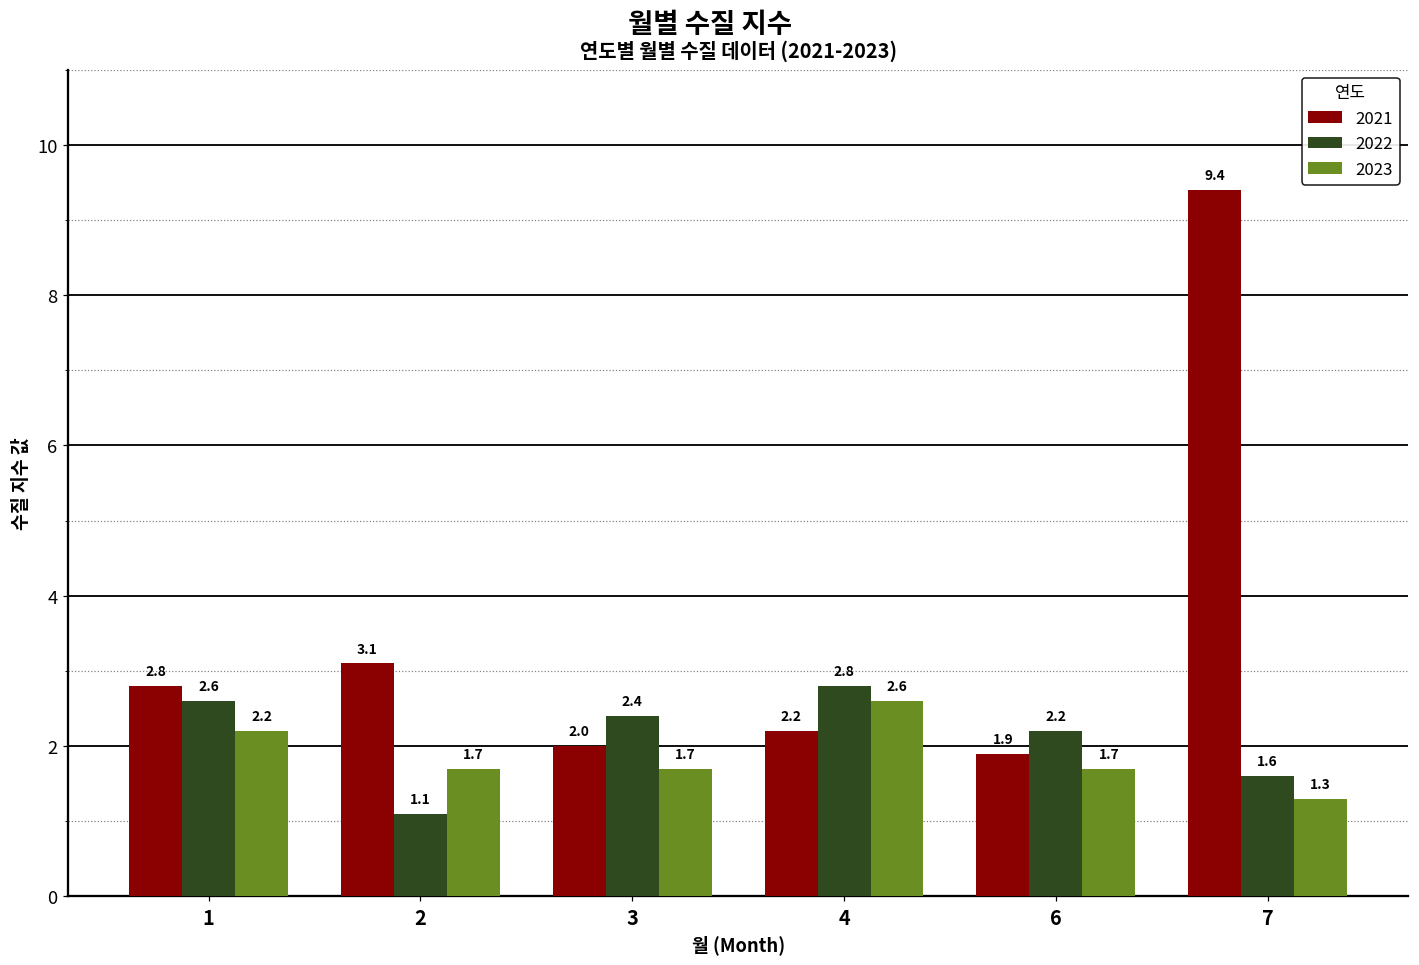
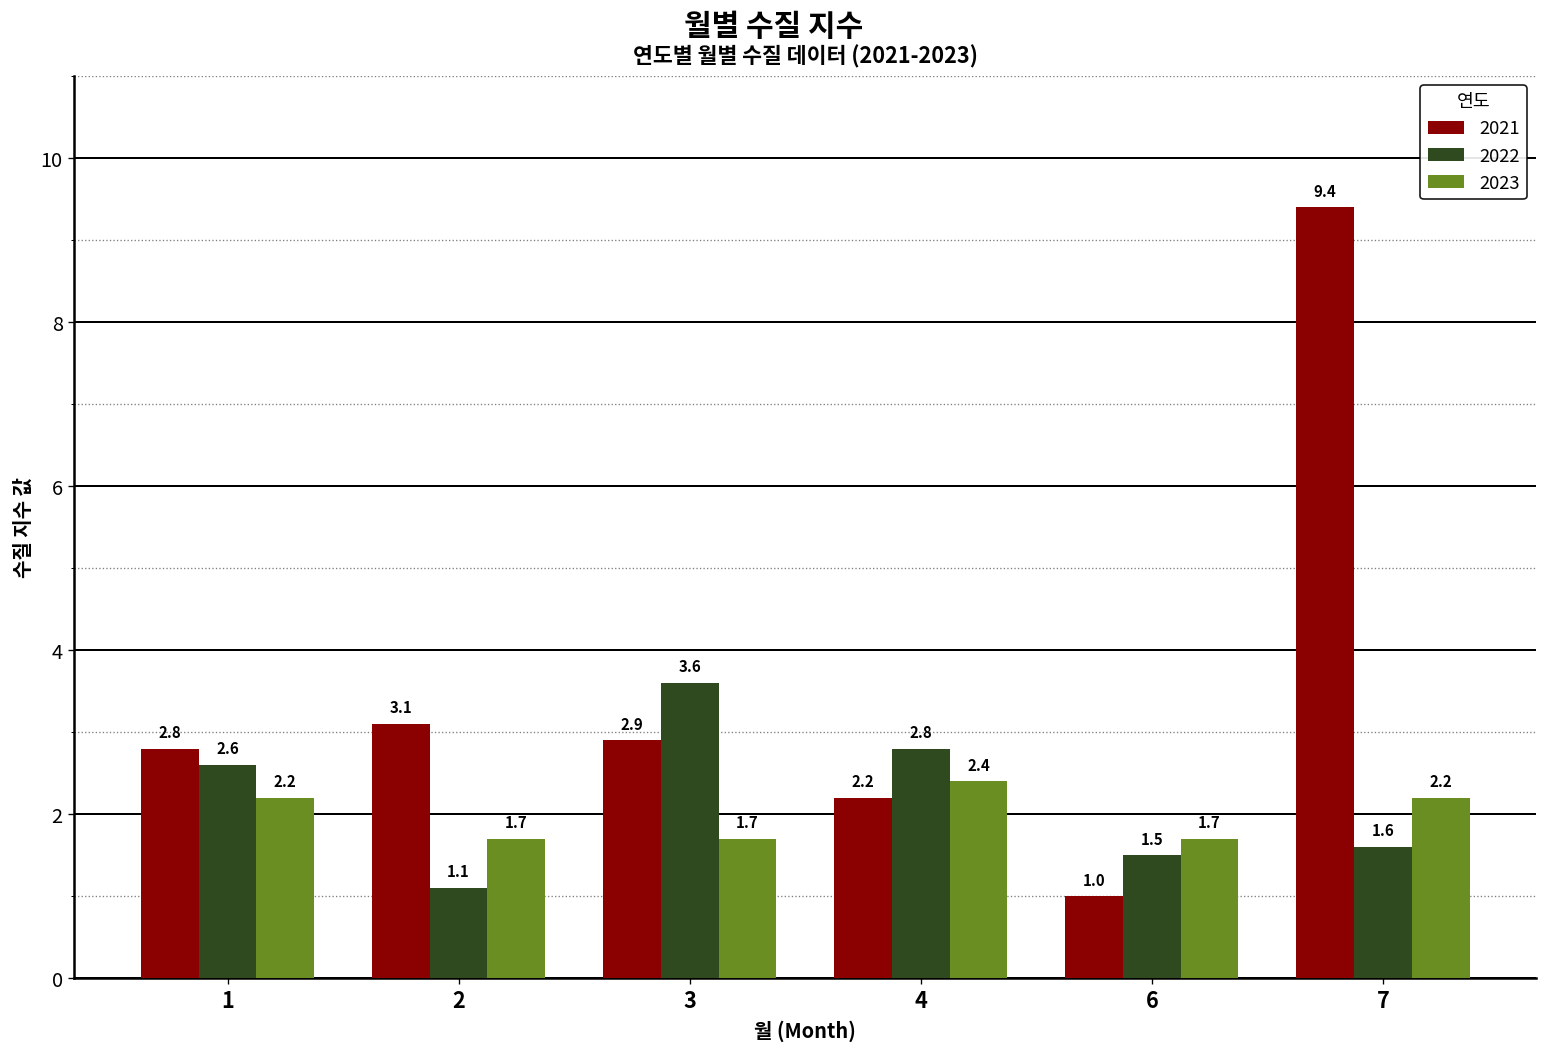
2021, 3: 2.0 -> 2.9
2022, 3: 2.4 -> 3.6
2023, 4: 2.6 -> 2.4
2021, 6: 1.9 -> 1.0
2022, 6: 2.2 -> 1.5
2023, 7: 1.3 -> 2.2
